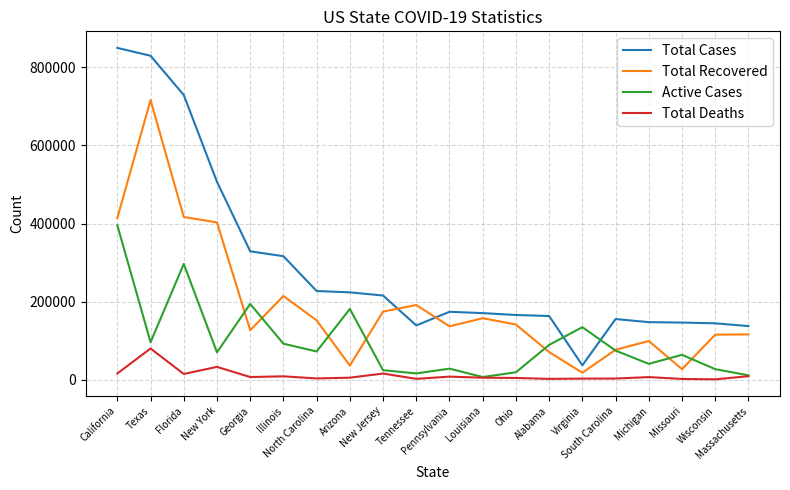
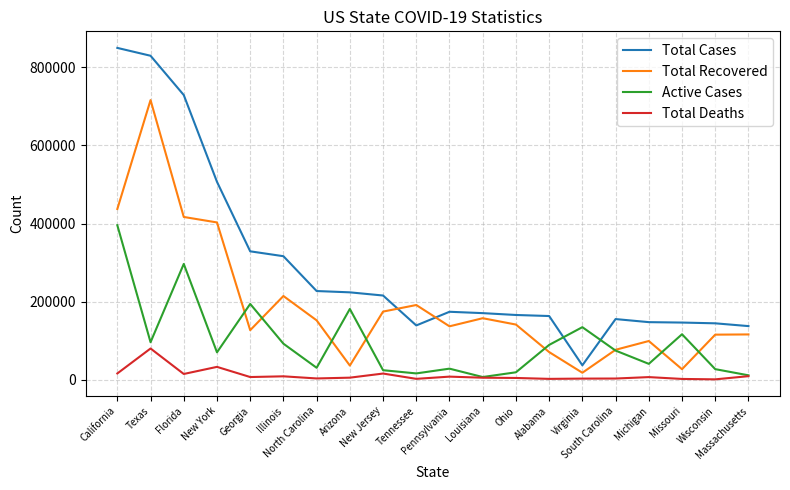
Total Recovered, California: 410000 -> 440000
Active Cases, North Carolina: 70000 -> 30000
Active Cases, Missouri: 60000 -> 120000
